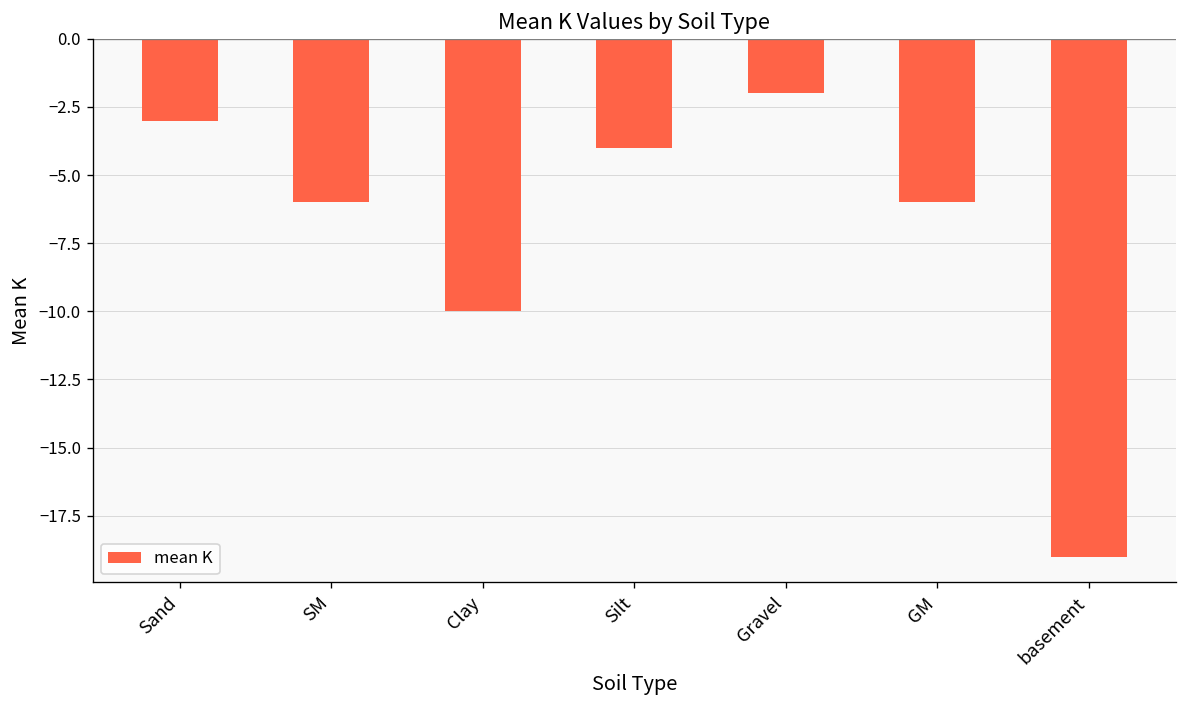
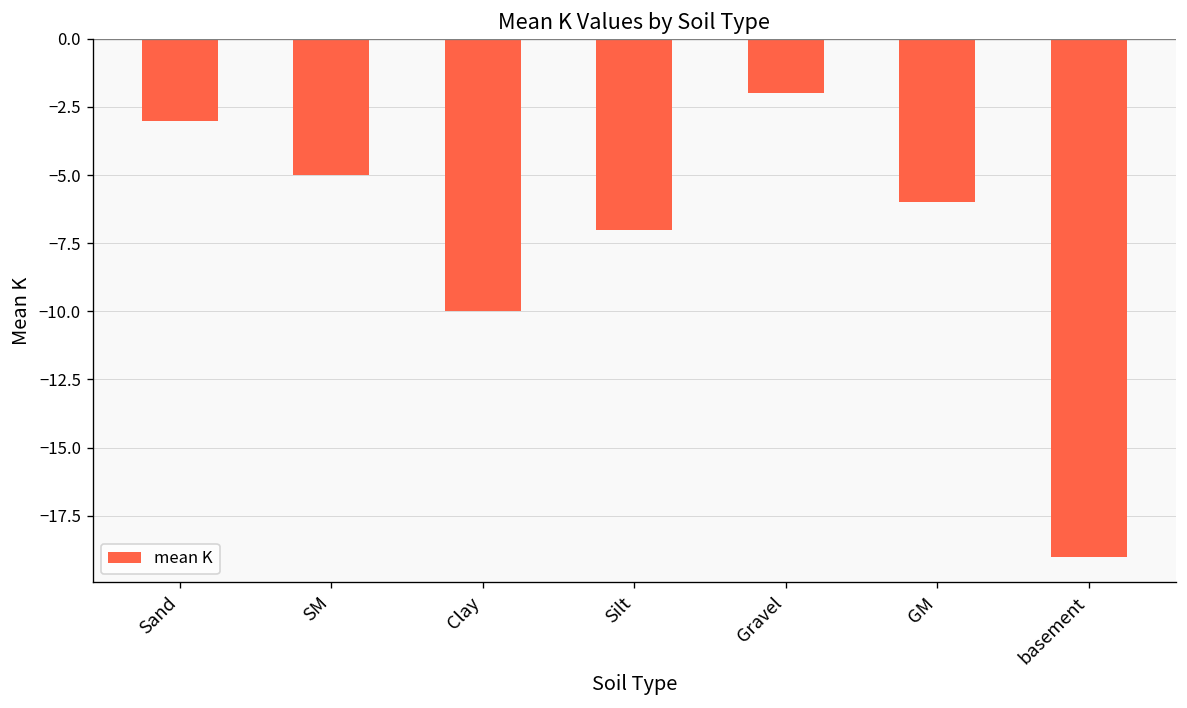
SM: -6 -> -5
Silt: -4 -> -7
